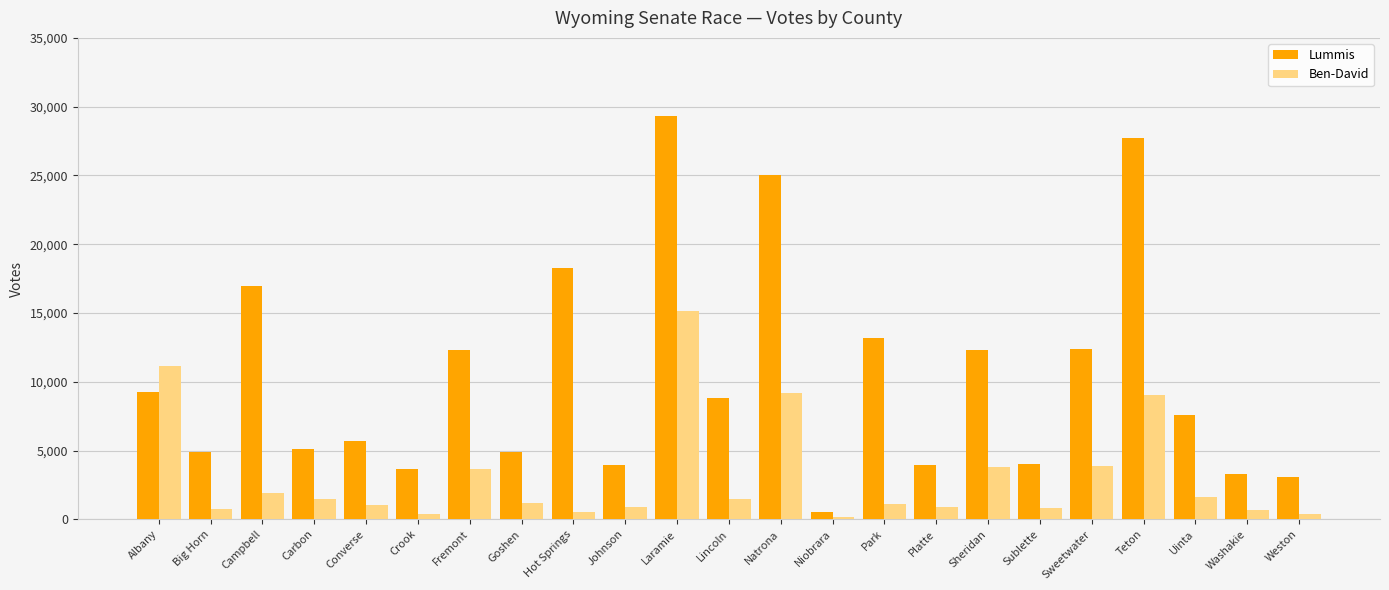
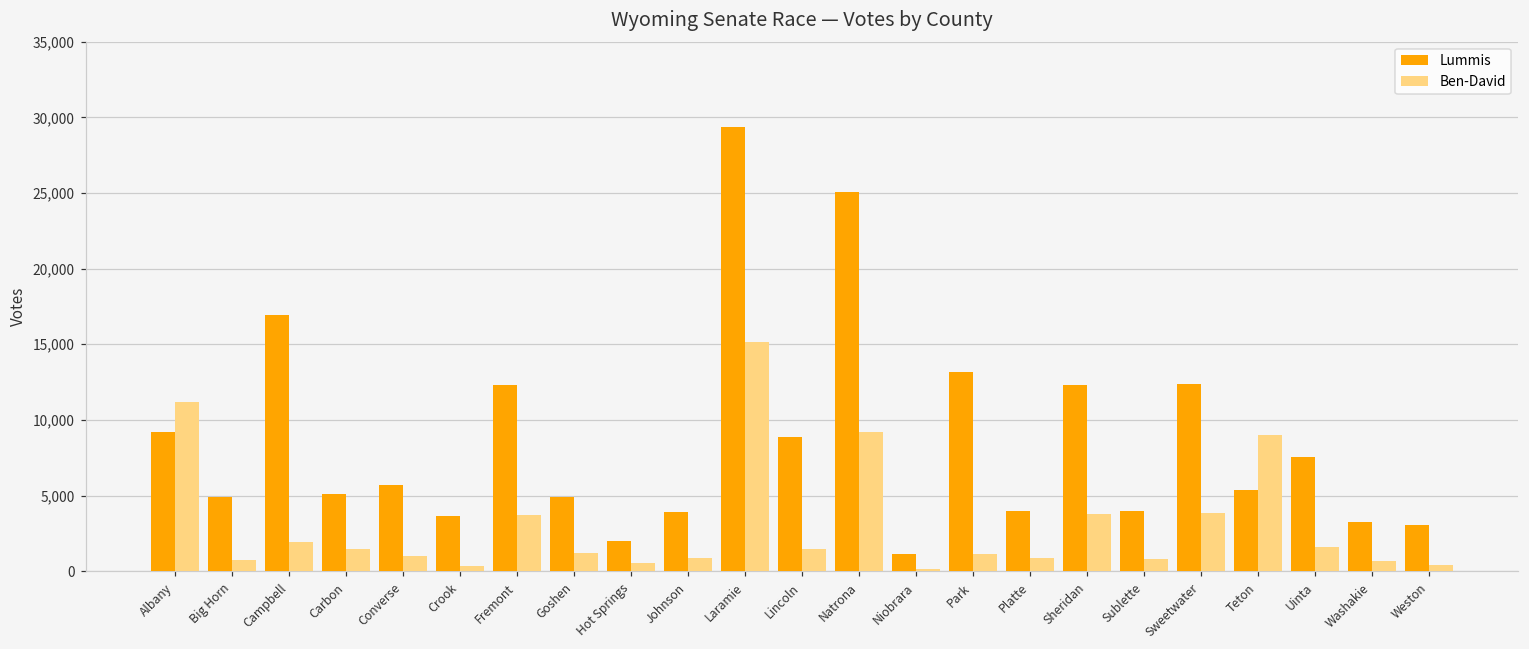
Lummis, Hot Springs: 18,300 -> 2,000
Lummis, Niobrara: 500 -> 1,100
Lummis, Teton: 27,700 -> 5,400
